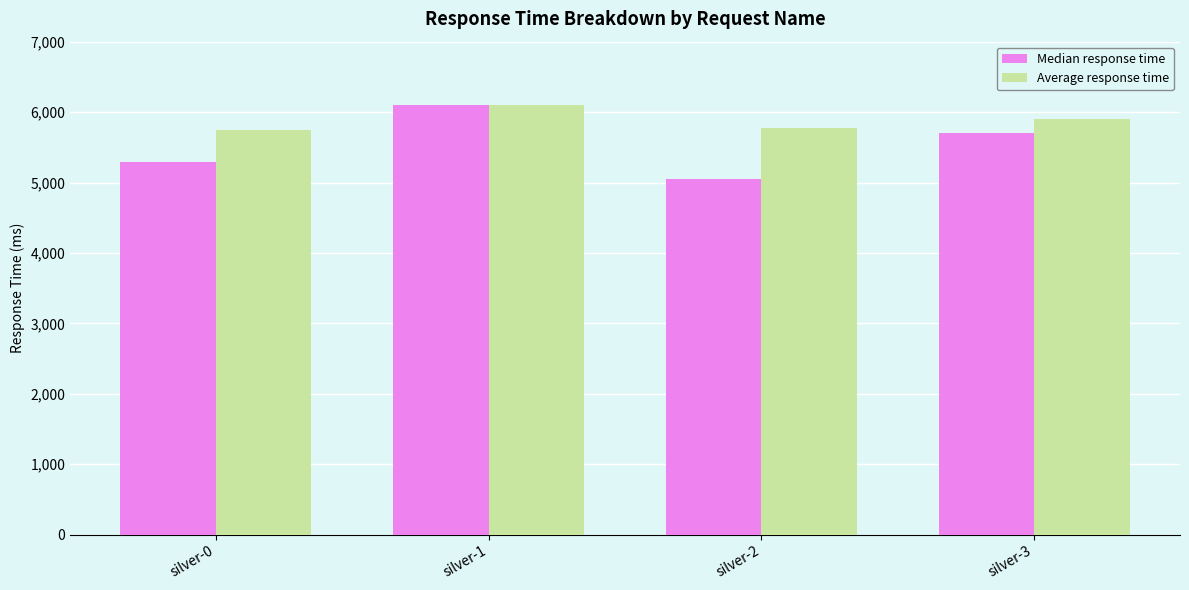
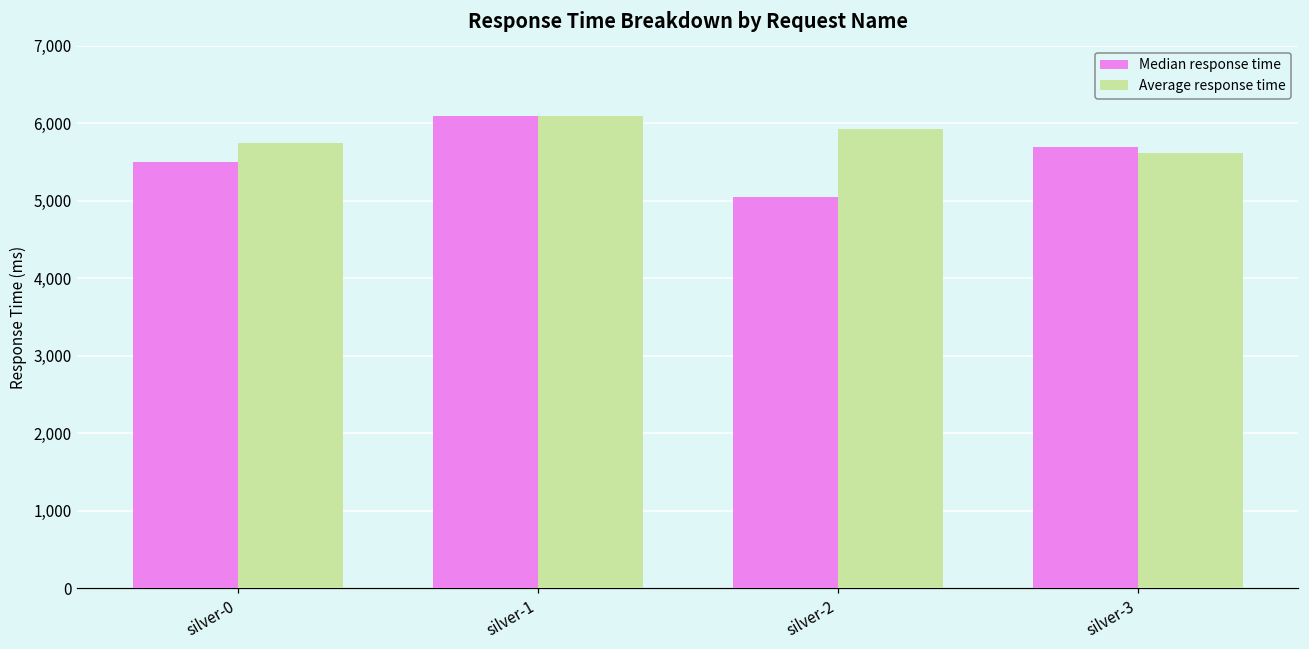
Median response time, silver-0: 5,300 -> 5,500
Average response time, silver-2: 5,800 -> 5,900
Average response time, silver-3: 5,900 -> 5,600
